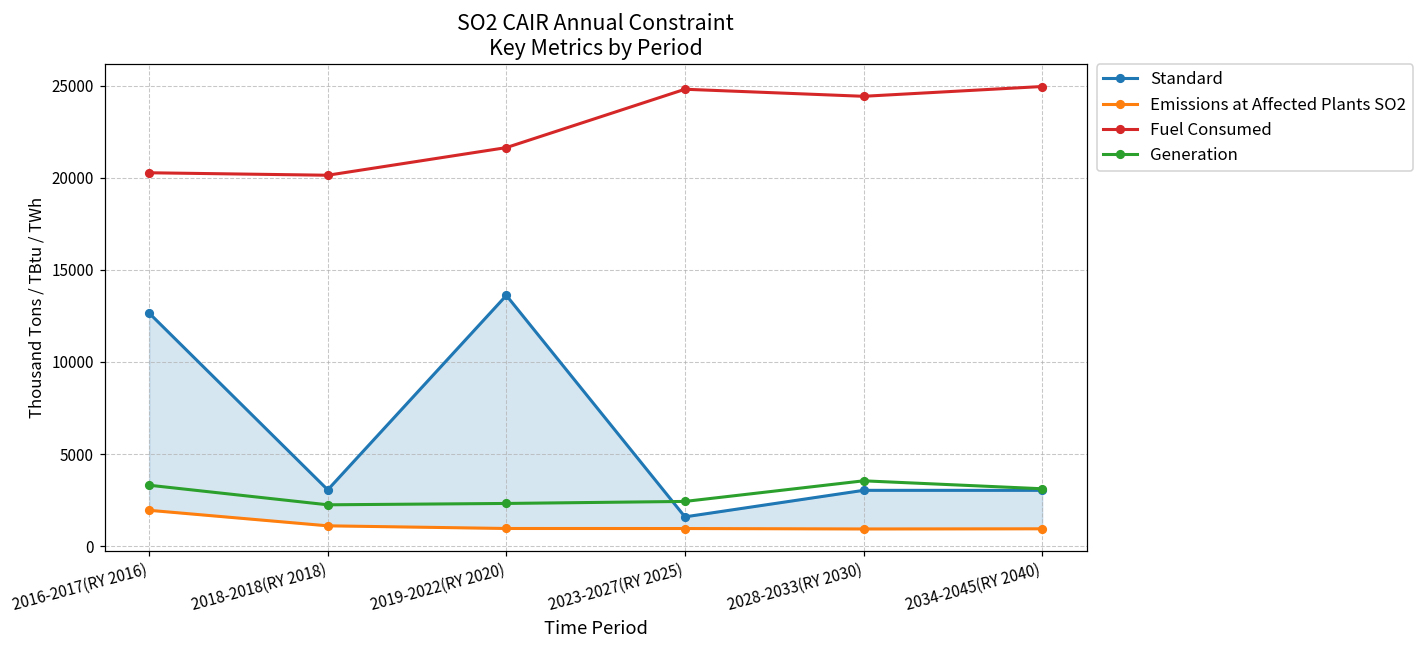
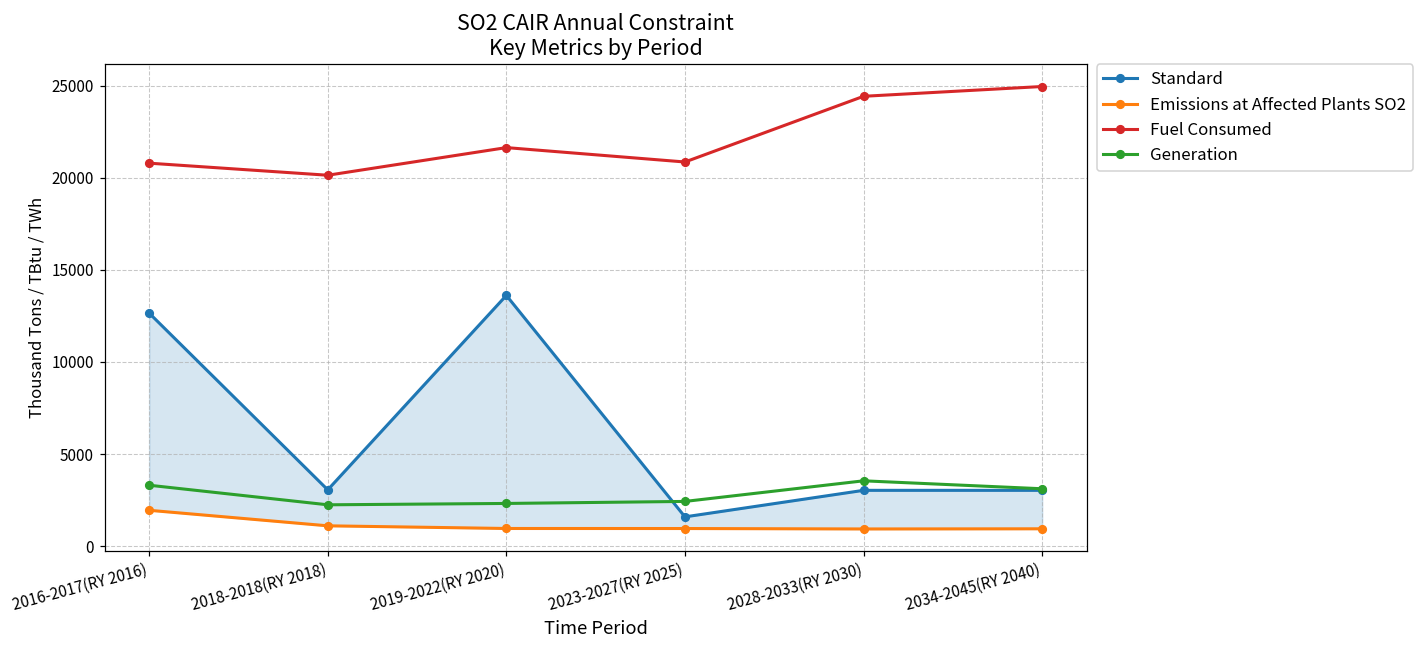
Fuel Consumed, 2016-2017(RY 2016): 20300 -> 20800
Fuel Consumed, 2023-2027(RY 2025): 24800 -> 20900
